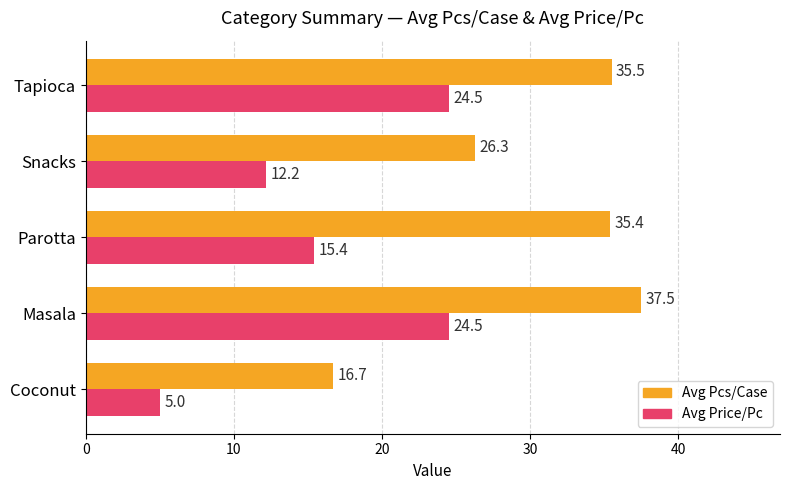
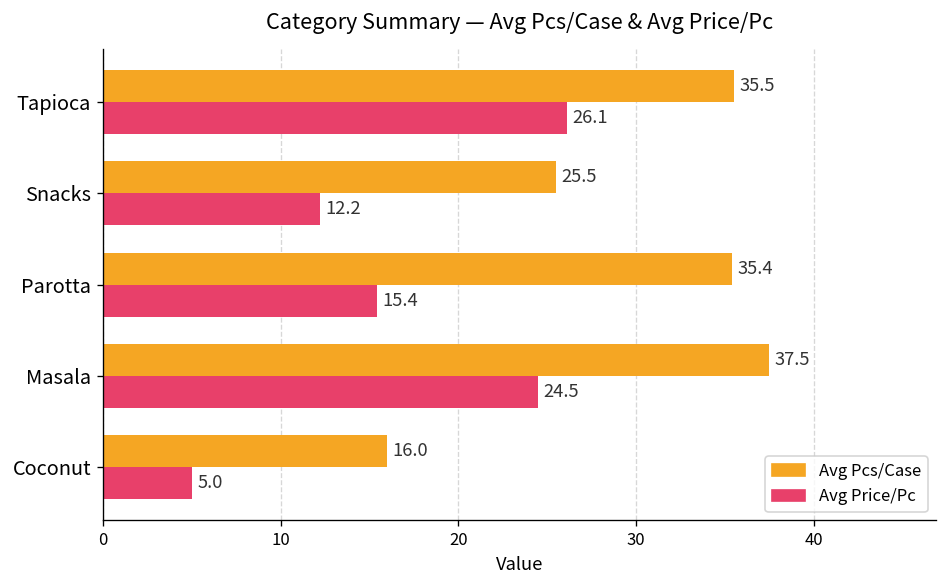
Avg Price/Pc, Tapioca: 24.5 -> 26.1
Avg Pcs/Case, Snacks: 26.3 -> 25.5
Avg Pcs/Case, Coconut: 16.7 -> 16.0
